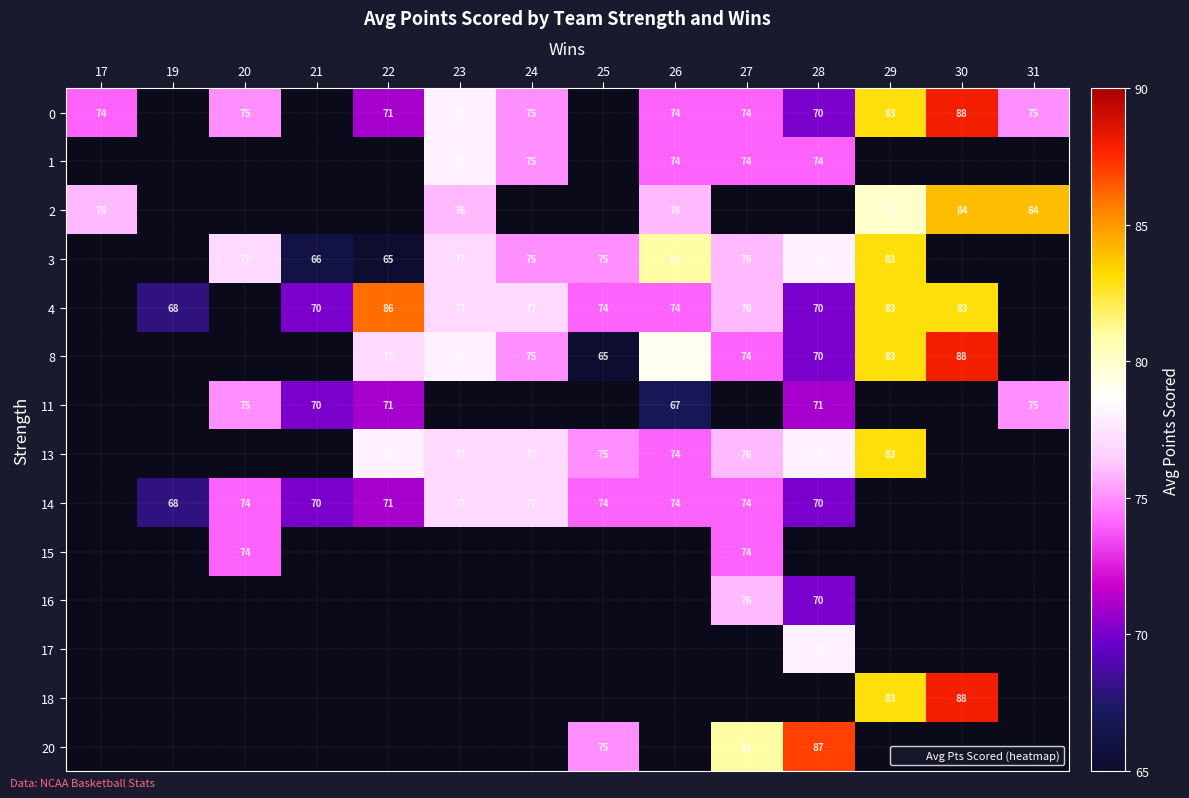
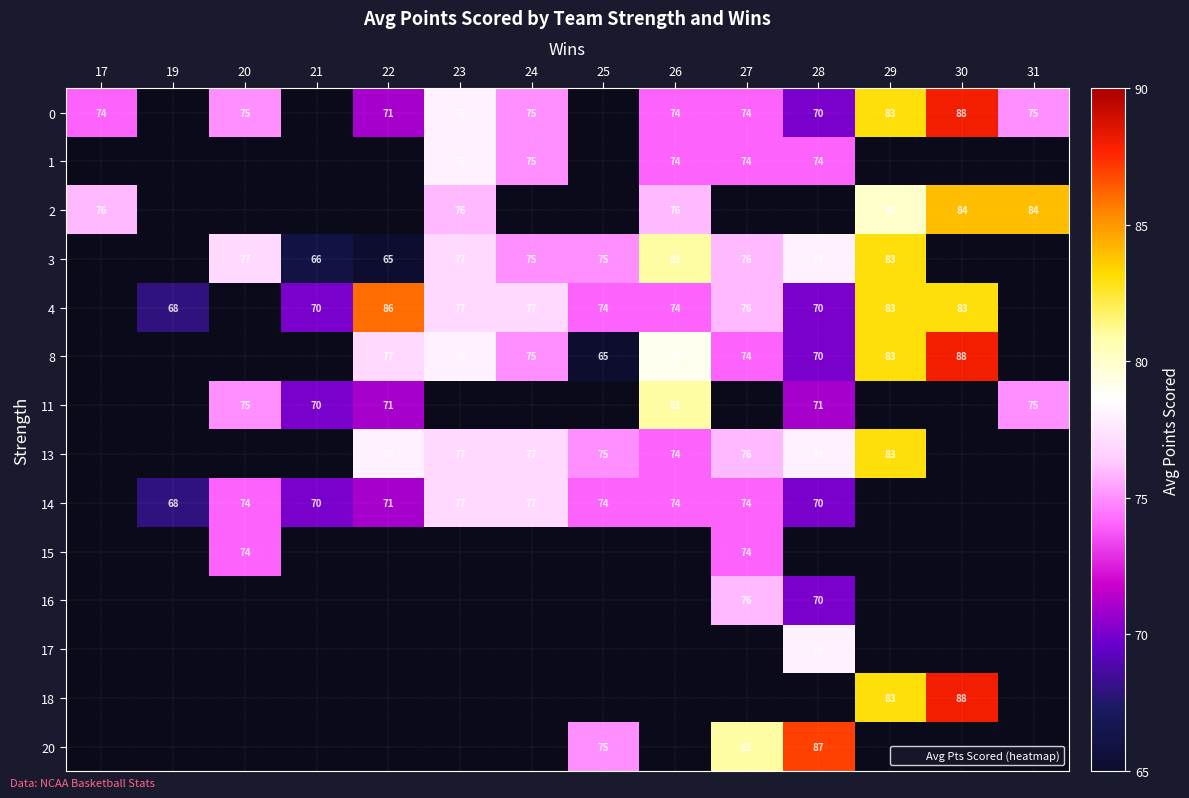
11, 26: 67 -> 81
